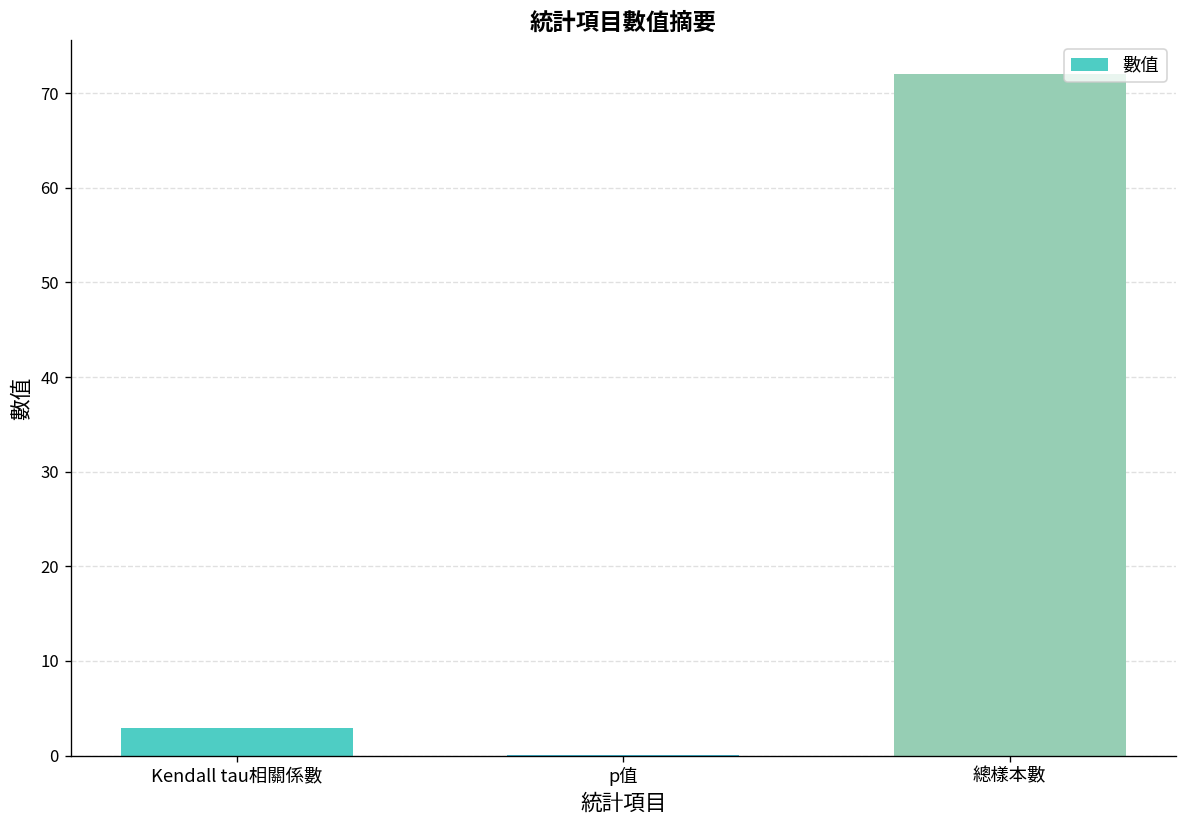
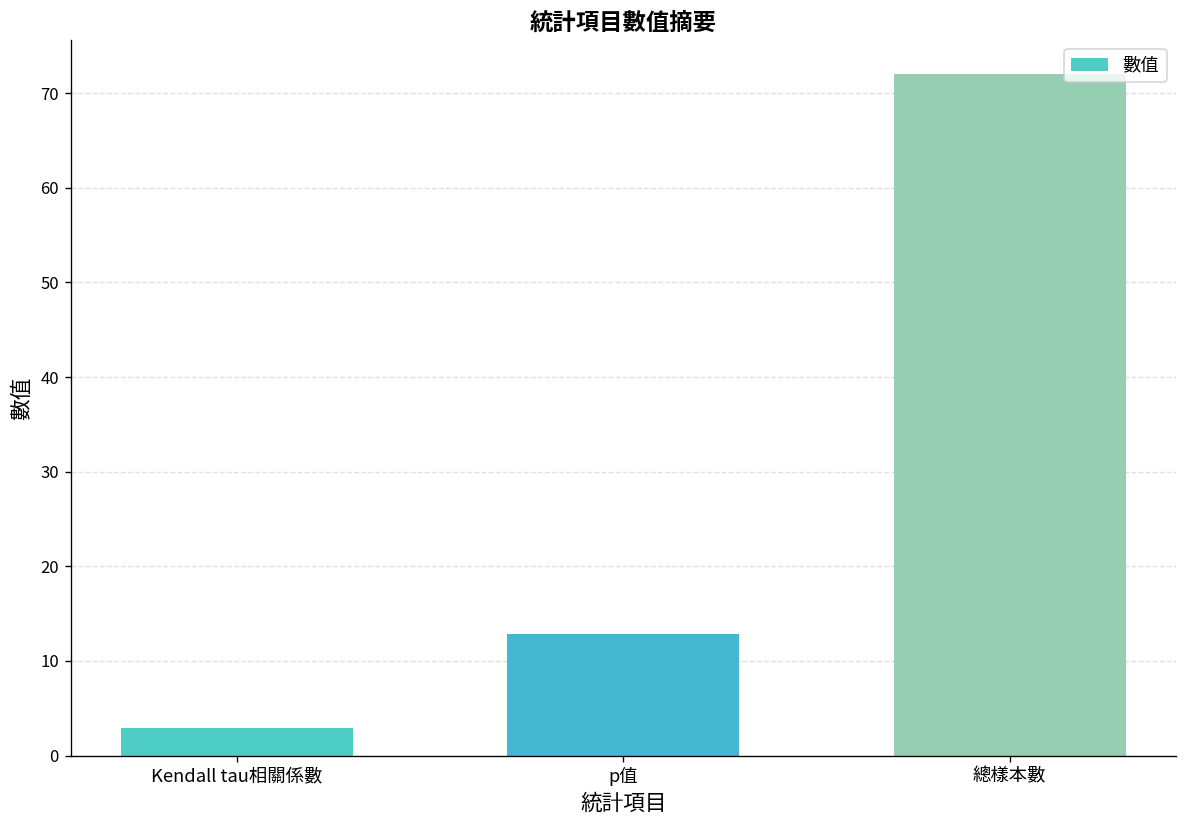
p值: 0 -> 13
